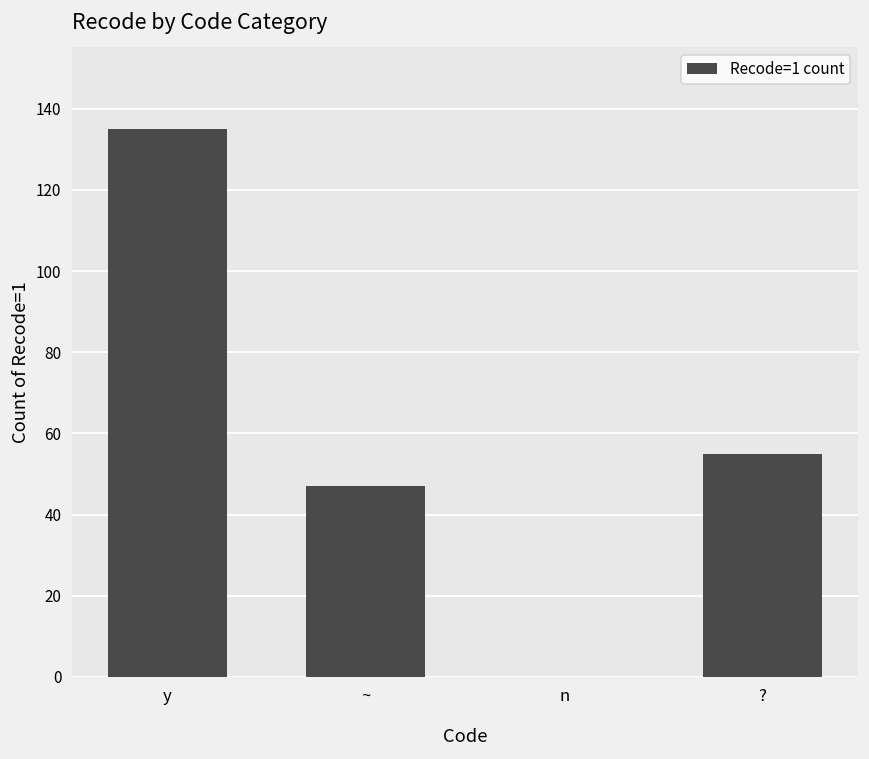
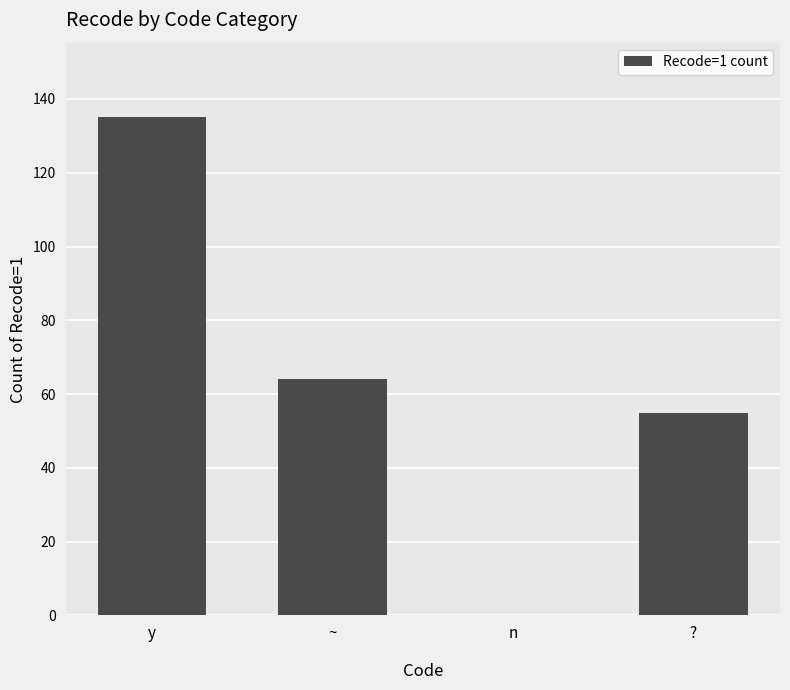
~: 47 -> 64
